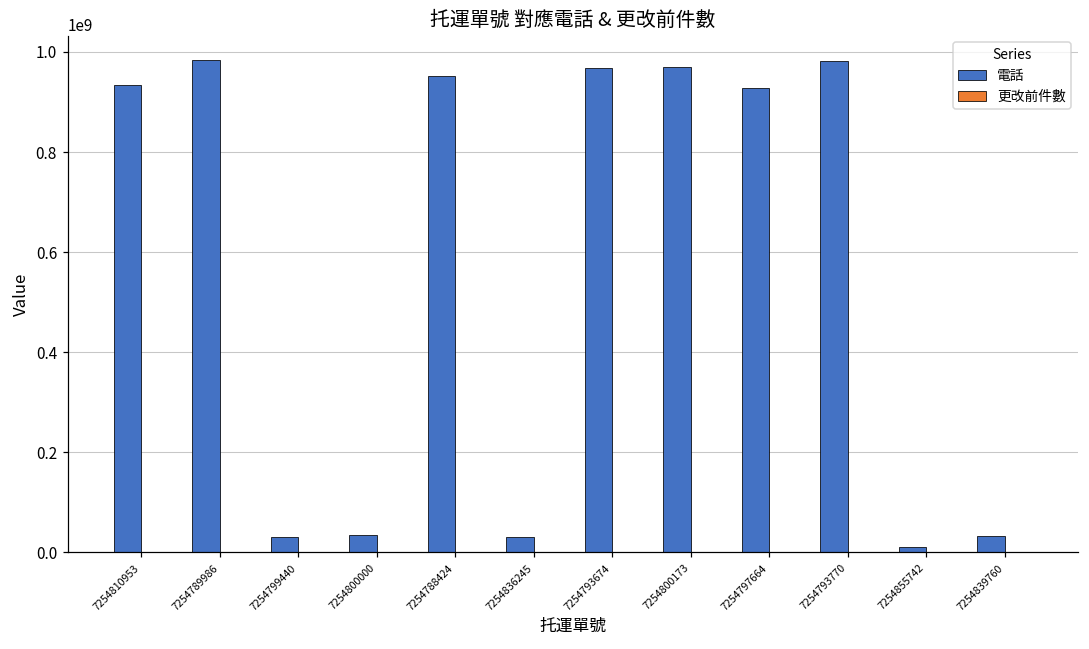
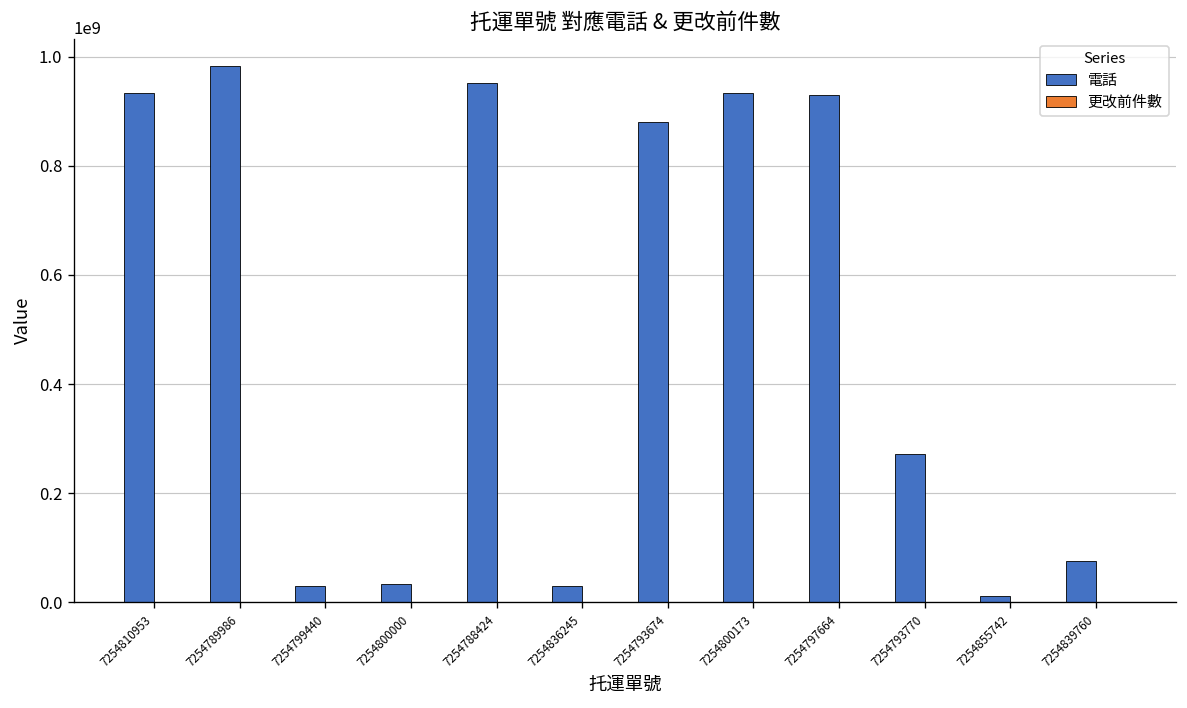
電話, 7254793674: 970000000 -> 880000000
電話, 7254800173: 970000000 -> 930000000
電話, 7254793770: 980000000 -> 270000000
電話, 7254839760: 30000000 -> 80000000
